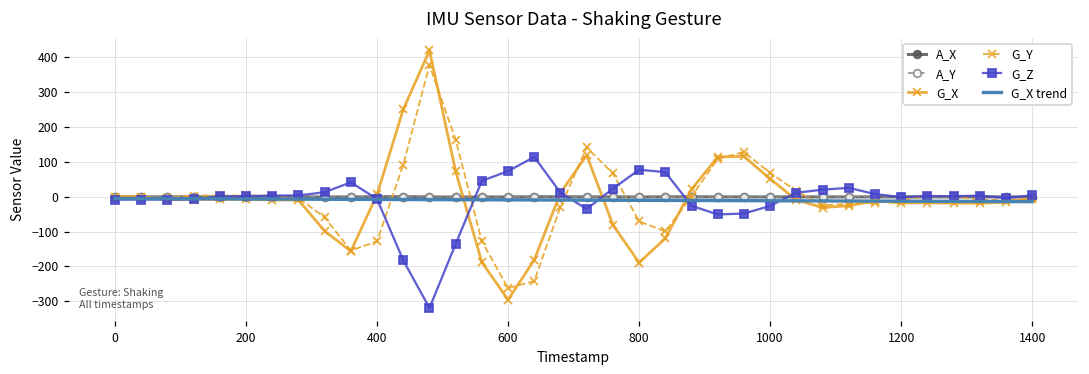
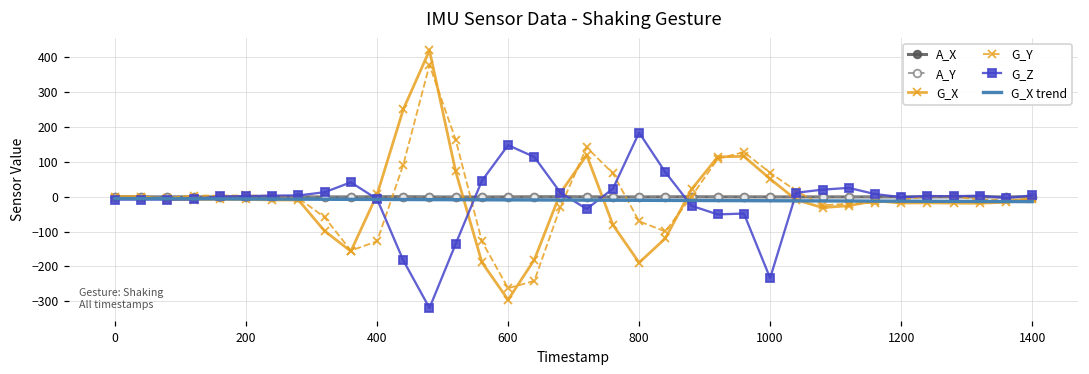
G_Z, 600: 70 -> 150
G_Z, 800: 80 -> 180
G_Z, 1000: -30 -> -230
